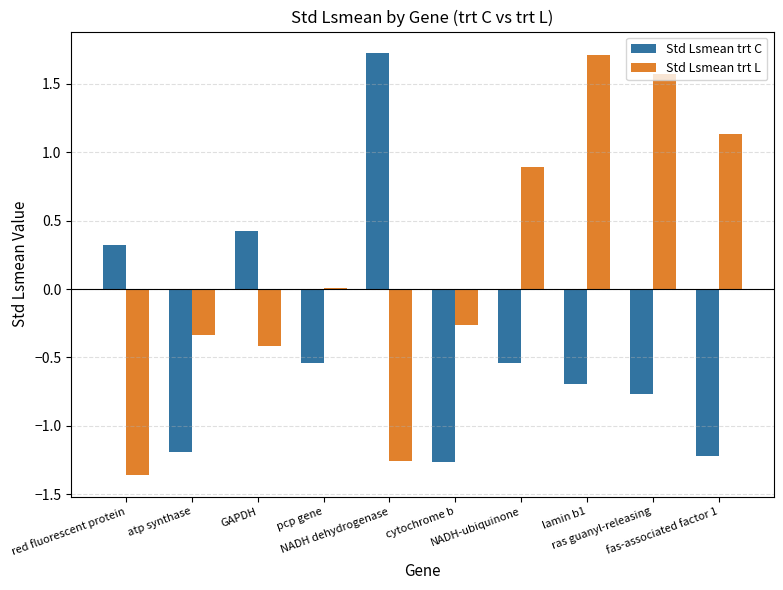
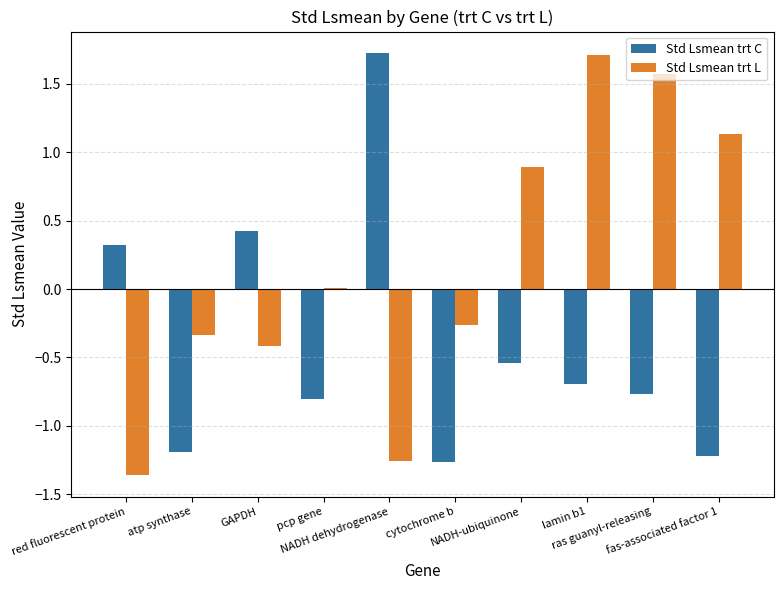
Std Lsmean trt C, pcp gene: -0.54 -> -0.80
